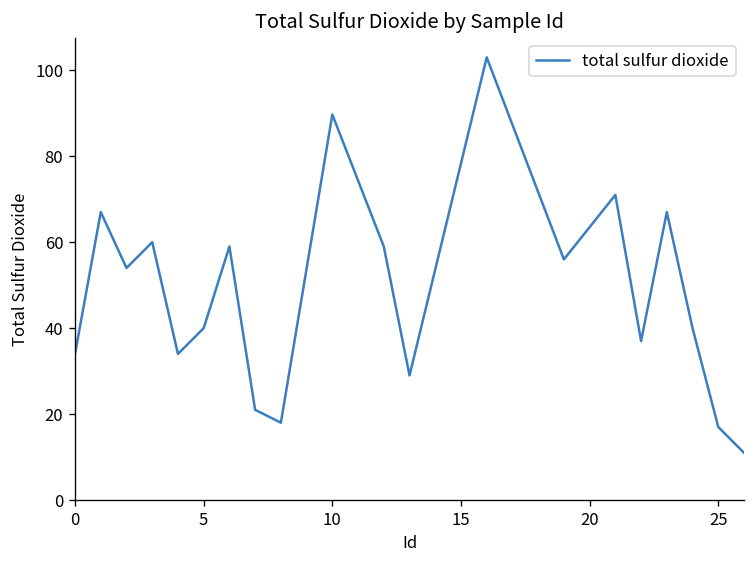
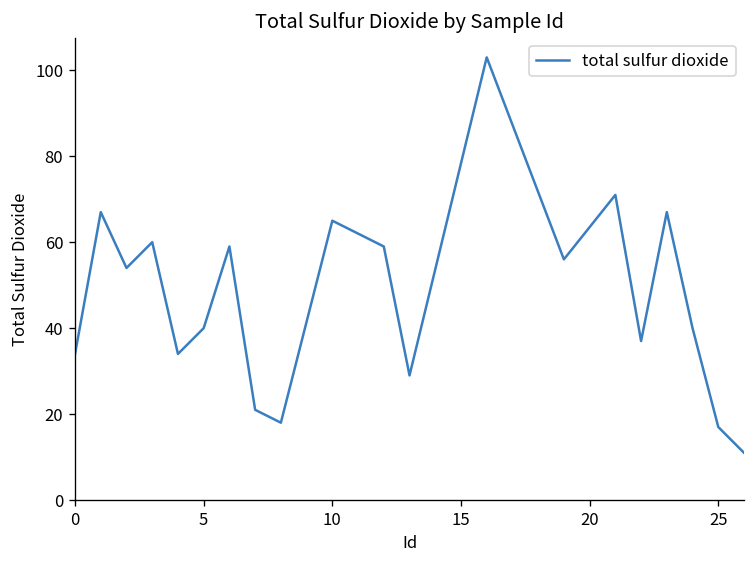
10: 90 -> 65
